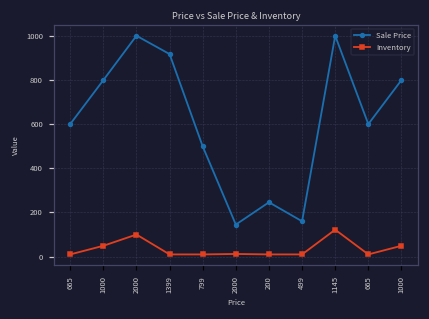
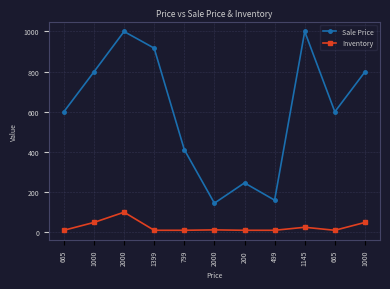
Sale Price, 799: 500 -> 410
Inventory, 1145: 120 -> 30
